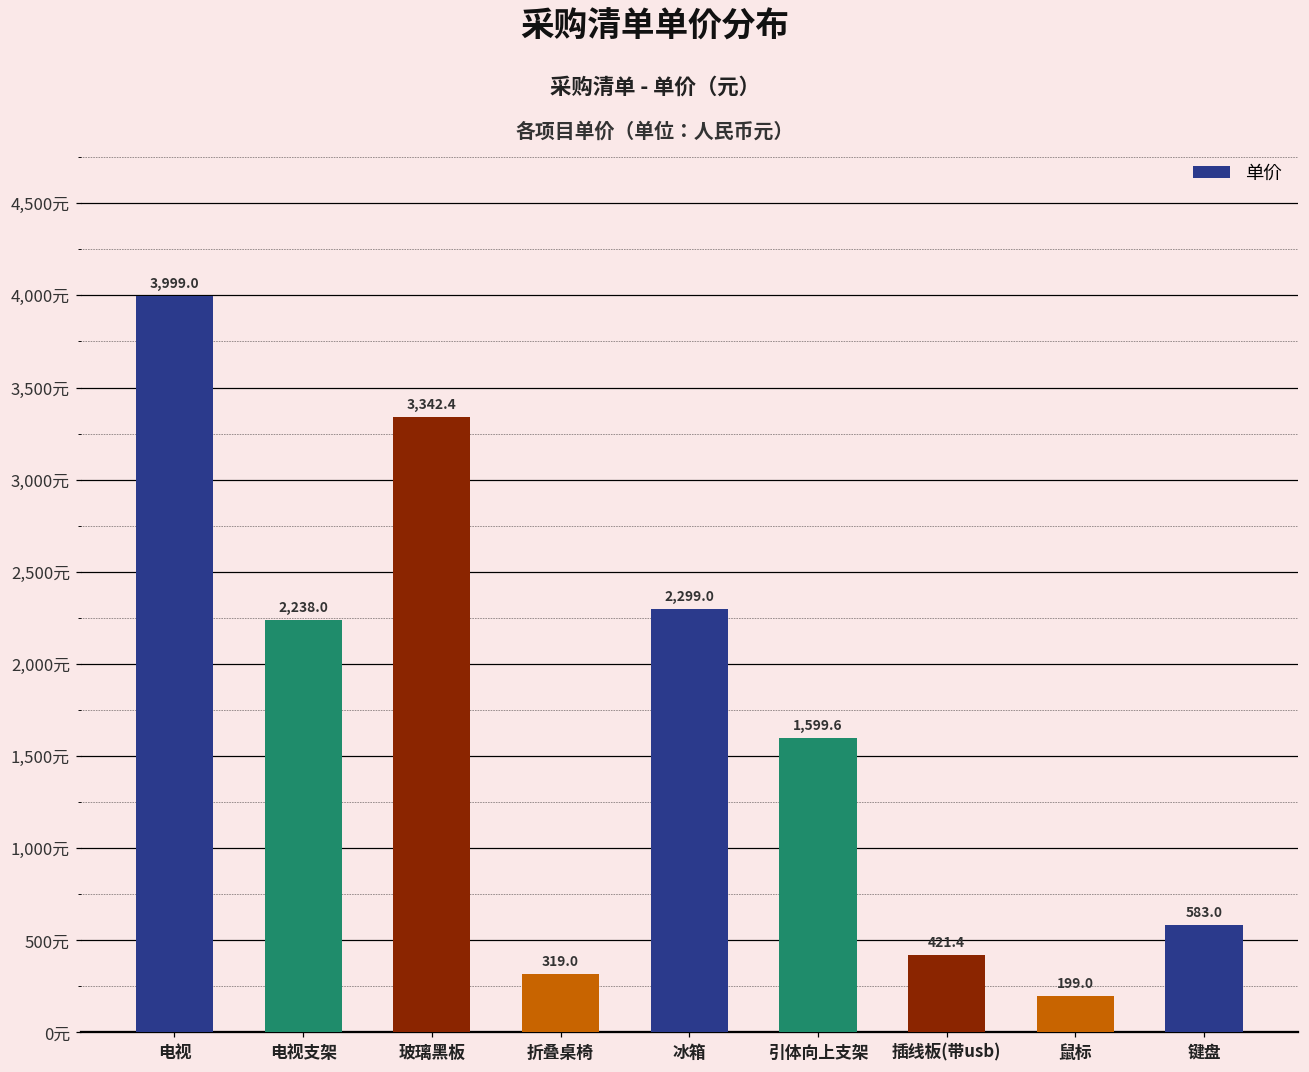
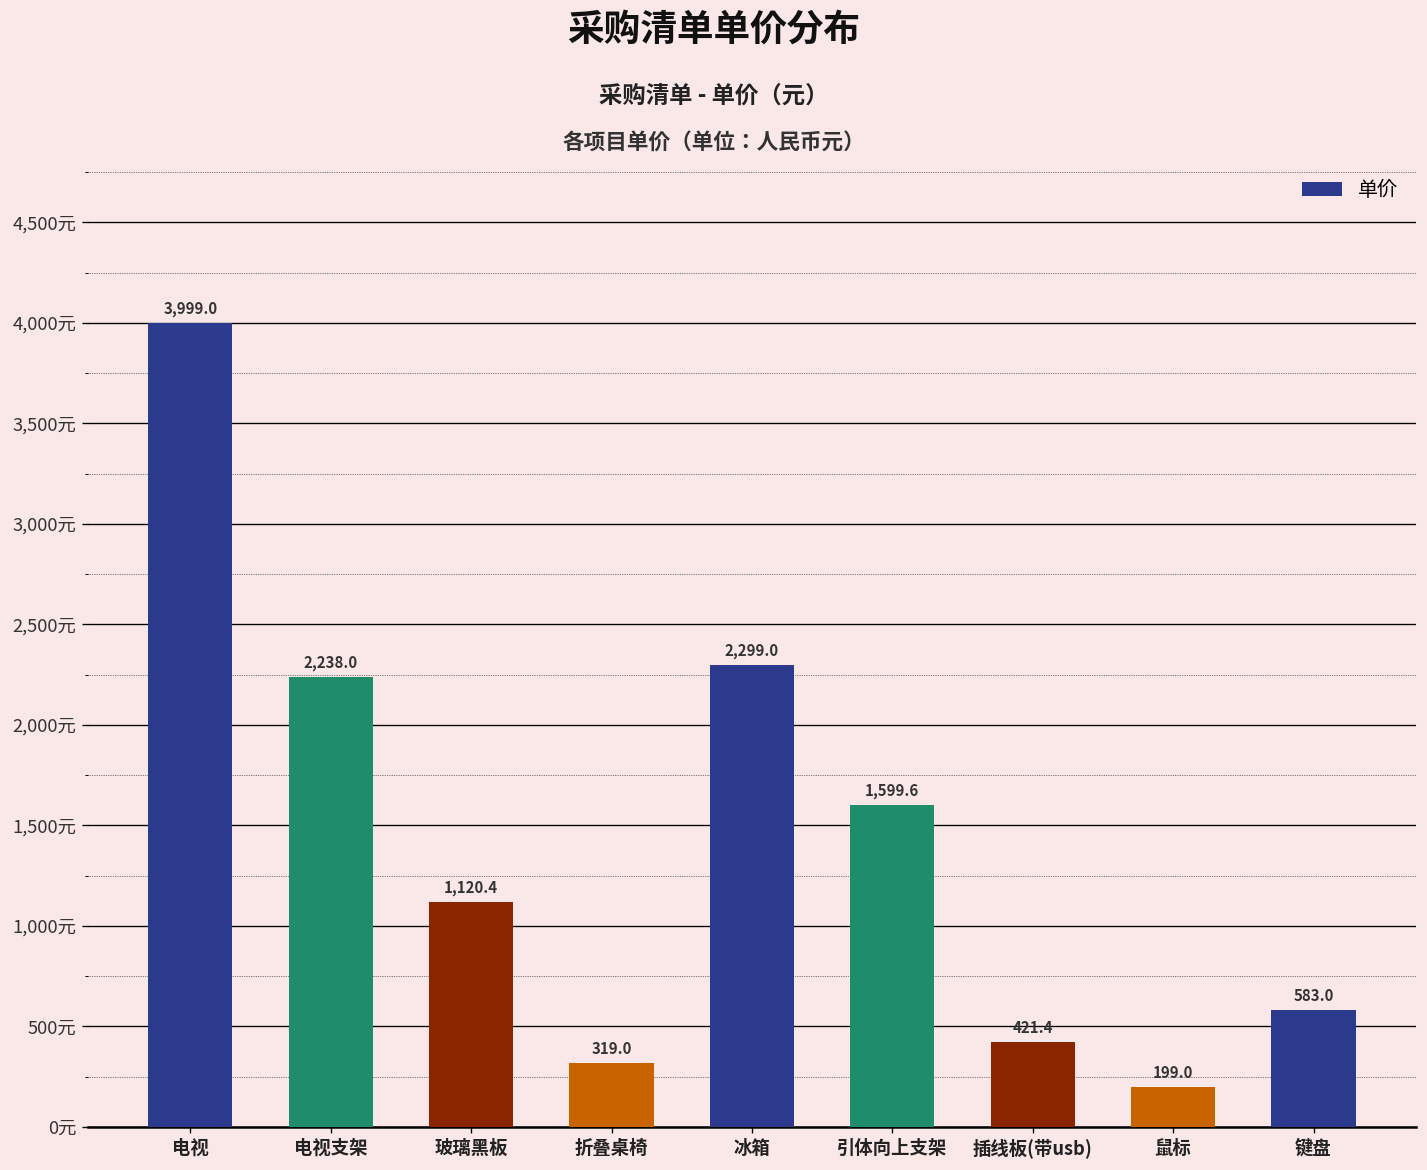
玻璃黑板: 3,342.4 -> 1,120.4
